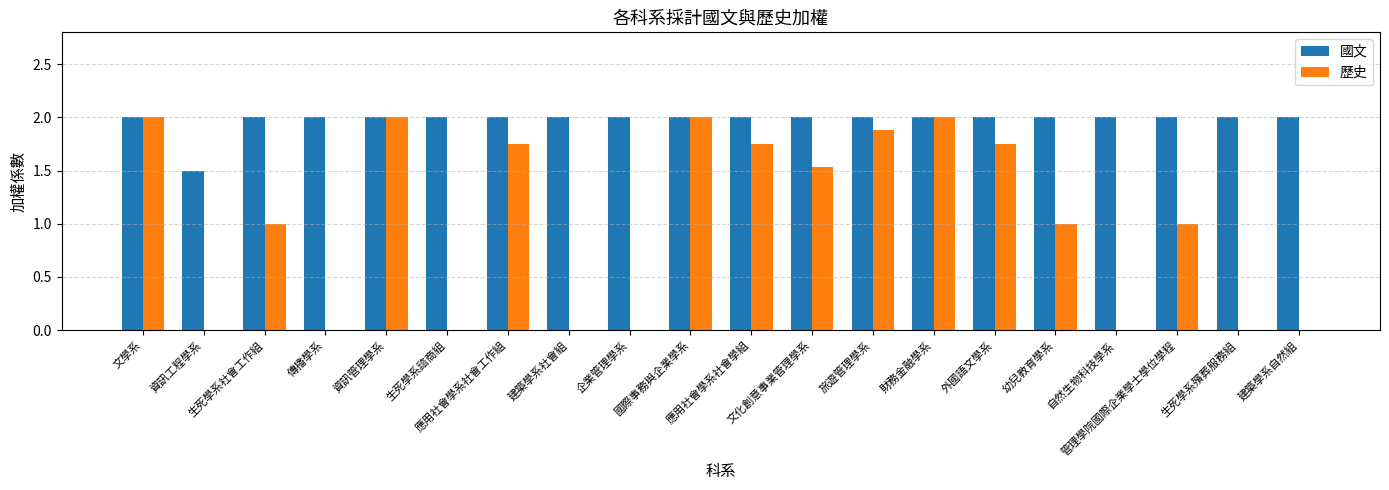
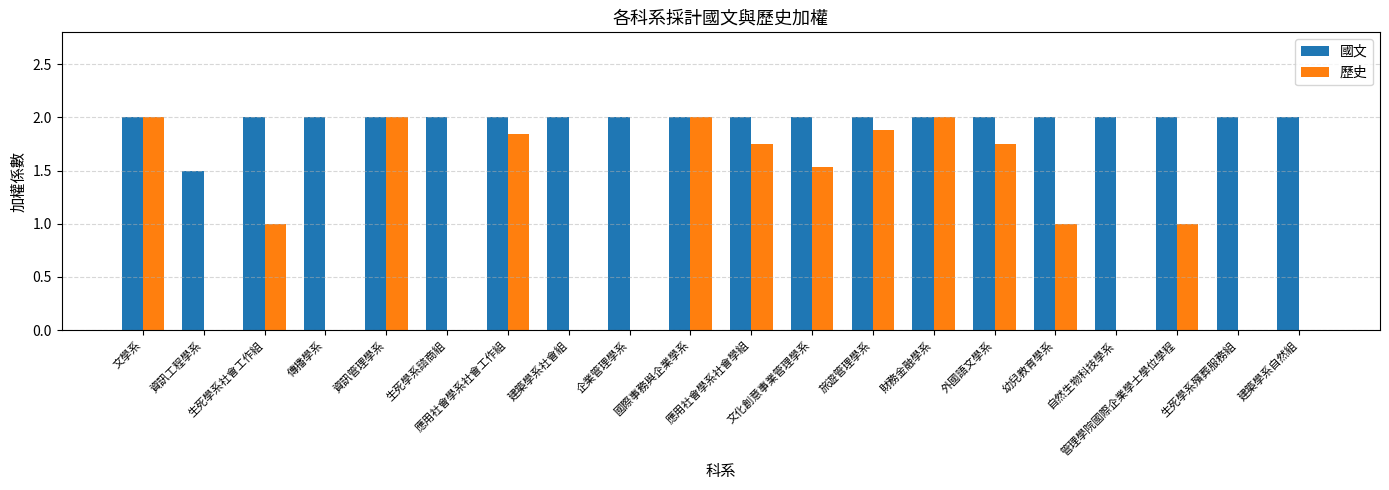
歷史, 應用社會學系社會工作組: 1.75 -> 1.84
